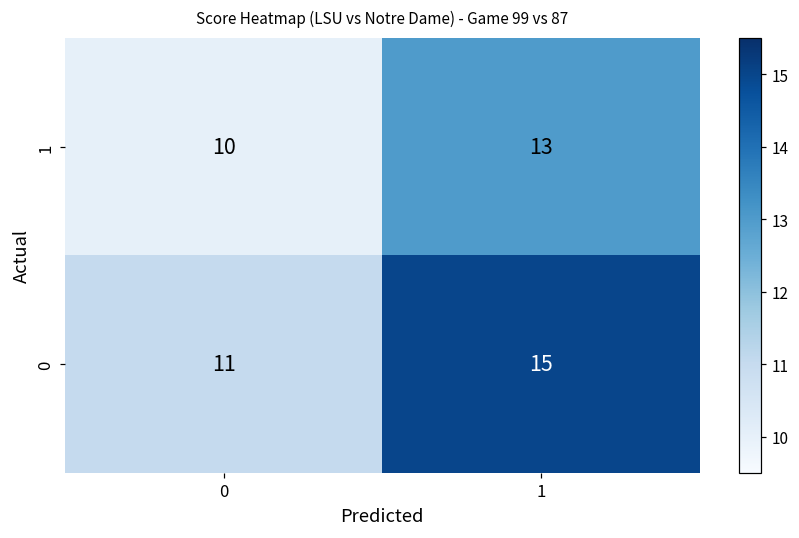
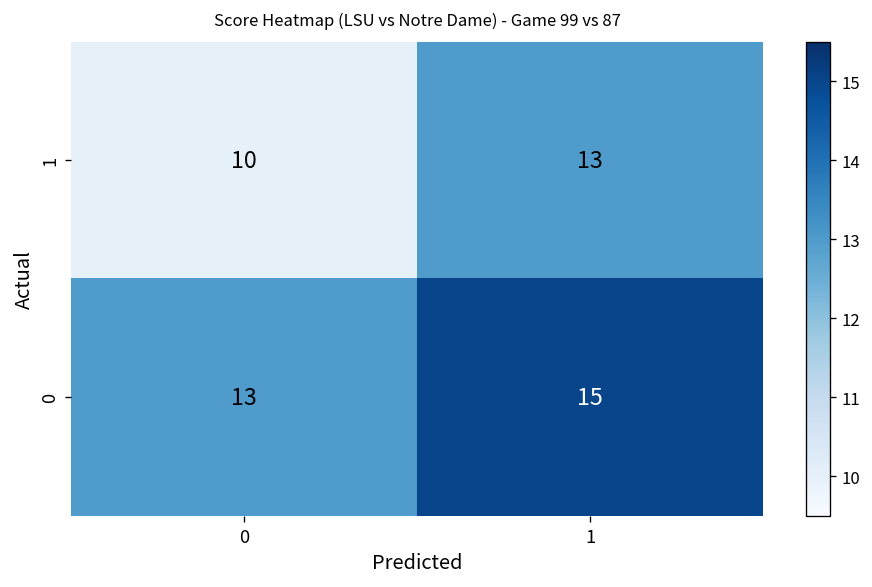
0, 0: 11 -> 13
